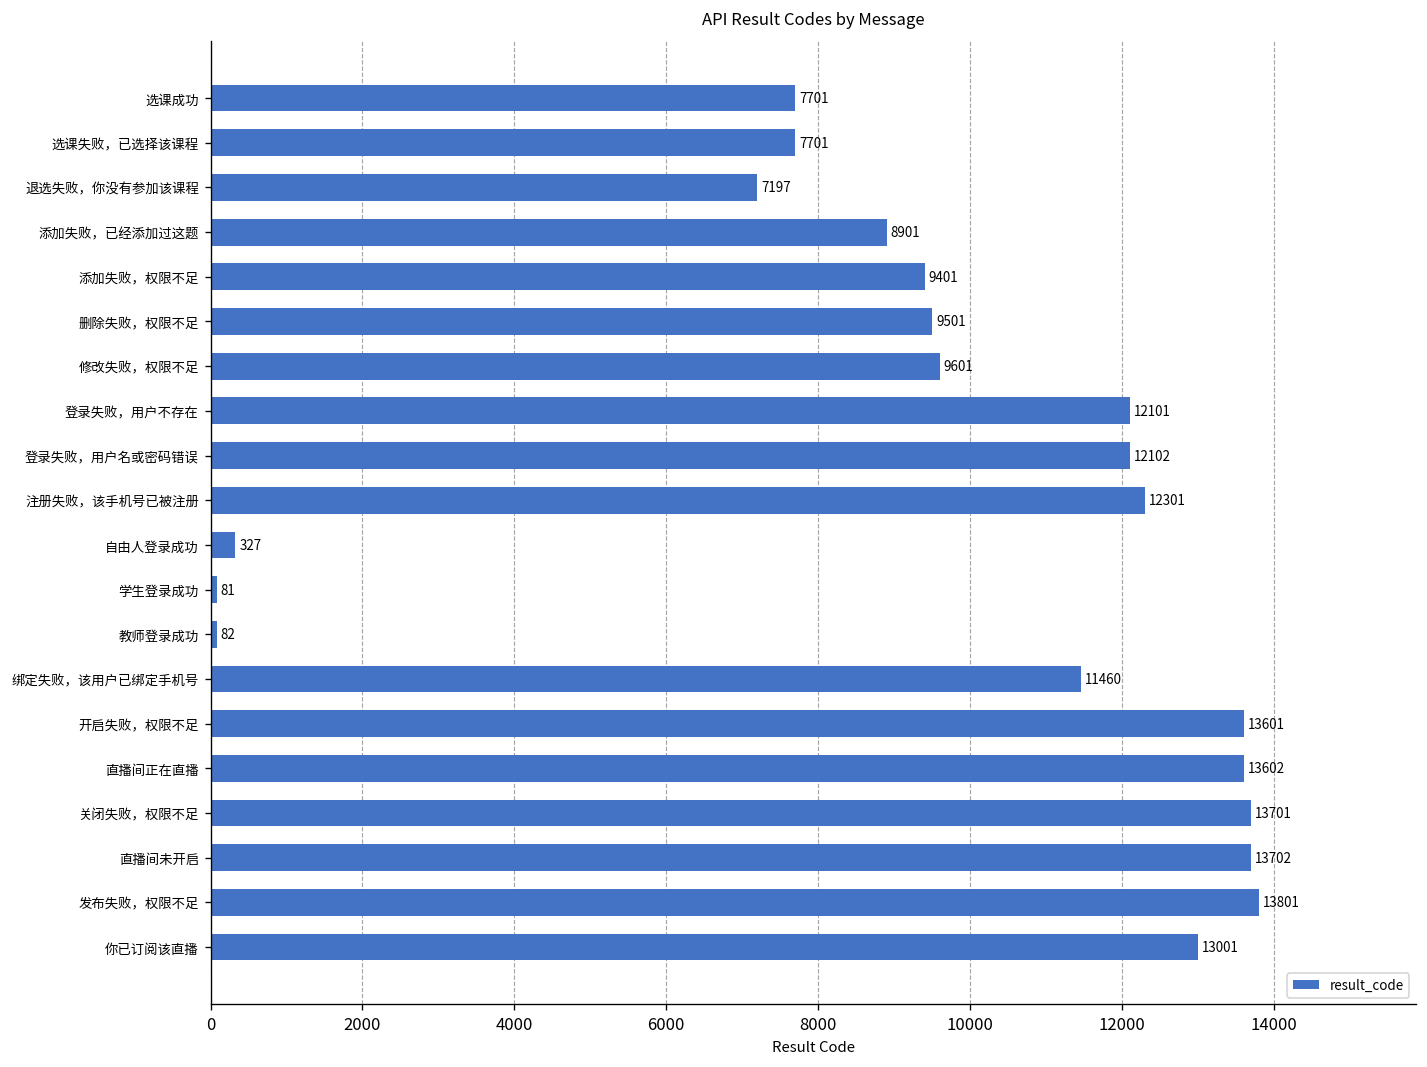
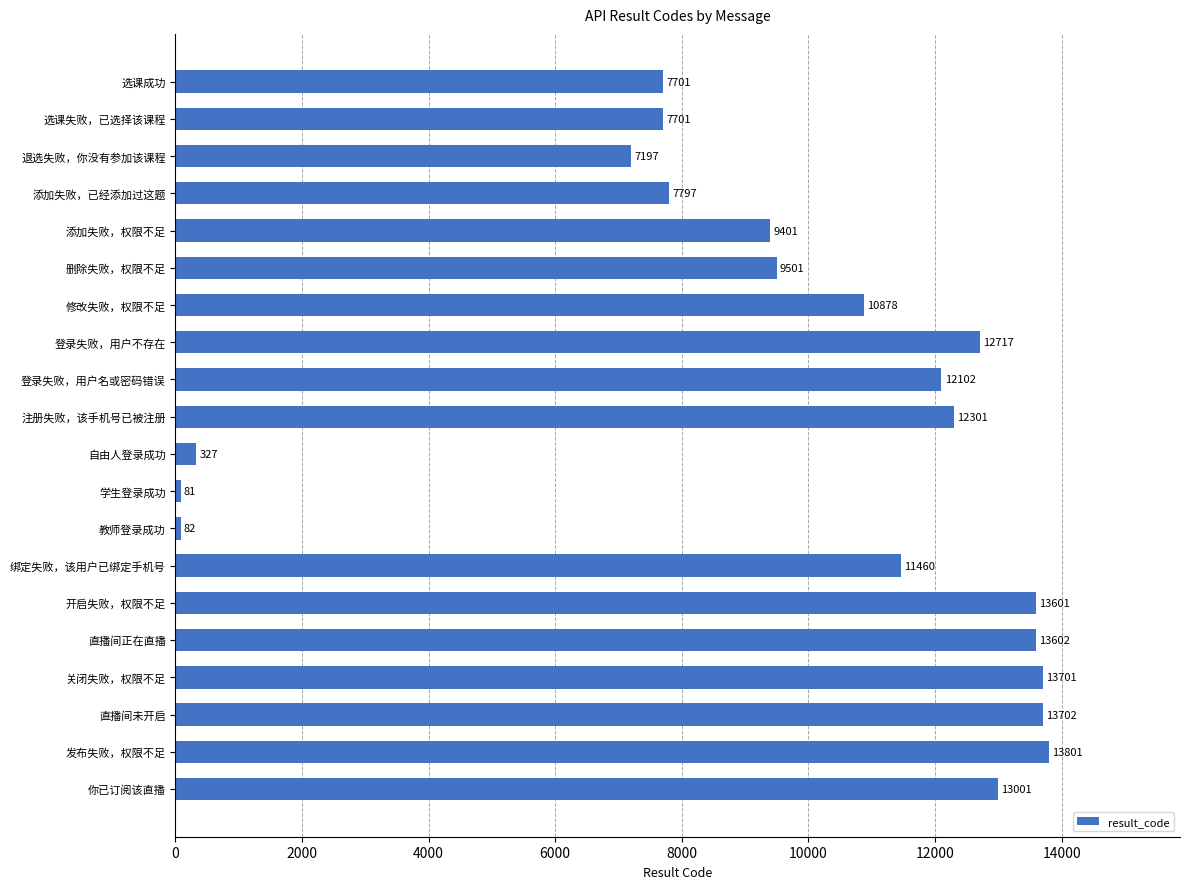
添加失败，已经添加过这题: 8901 -> 7797
修改失败，权限不足: 9601 -> 10878
登录失败，用户不存在: 12101 -> 12717
